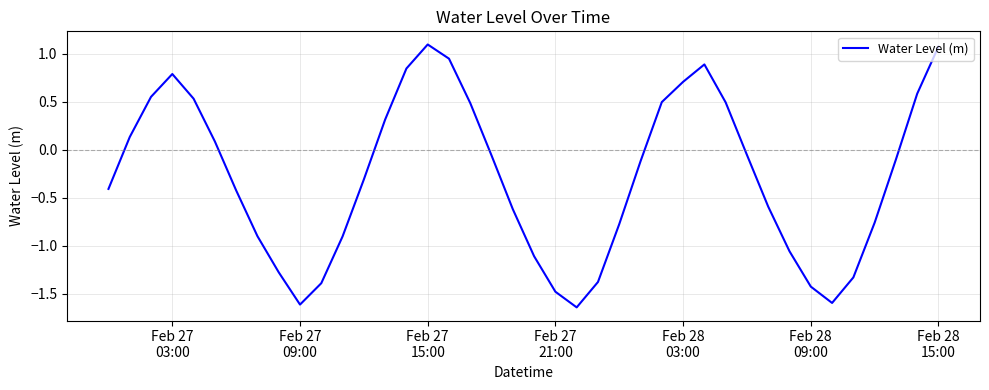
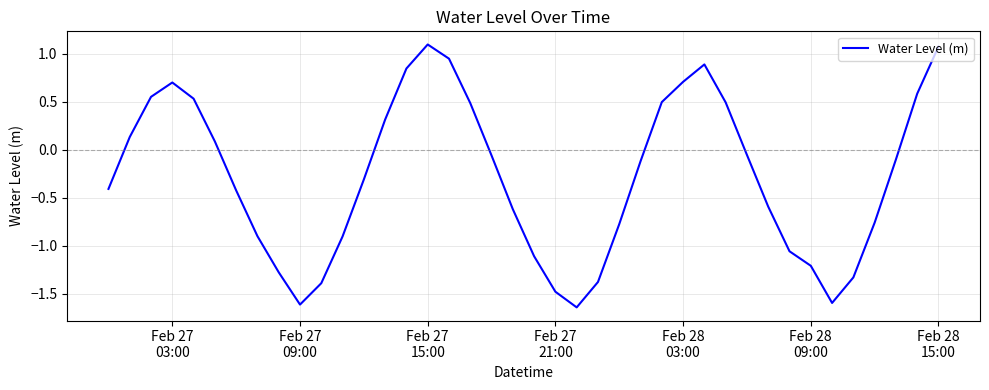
Feb 27 03:00: 0.8 -> 0.7
Feb 28 09:00: -1.4 -> -1.2
